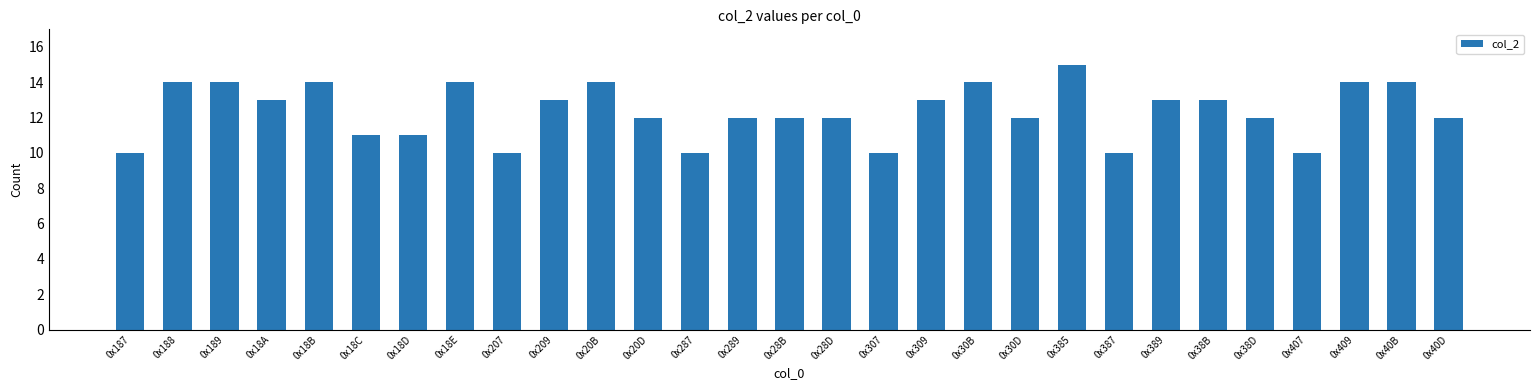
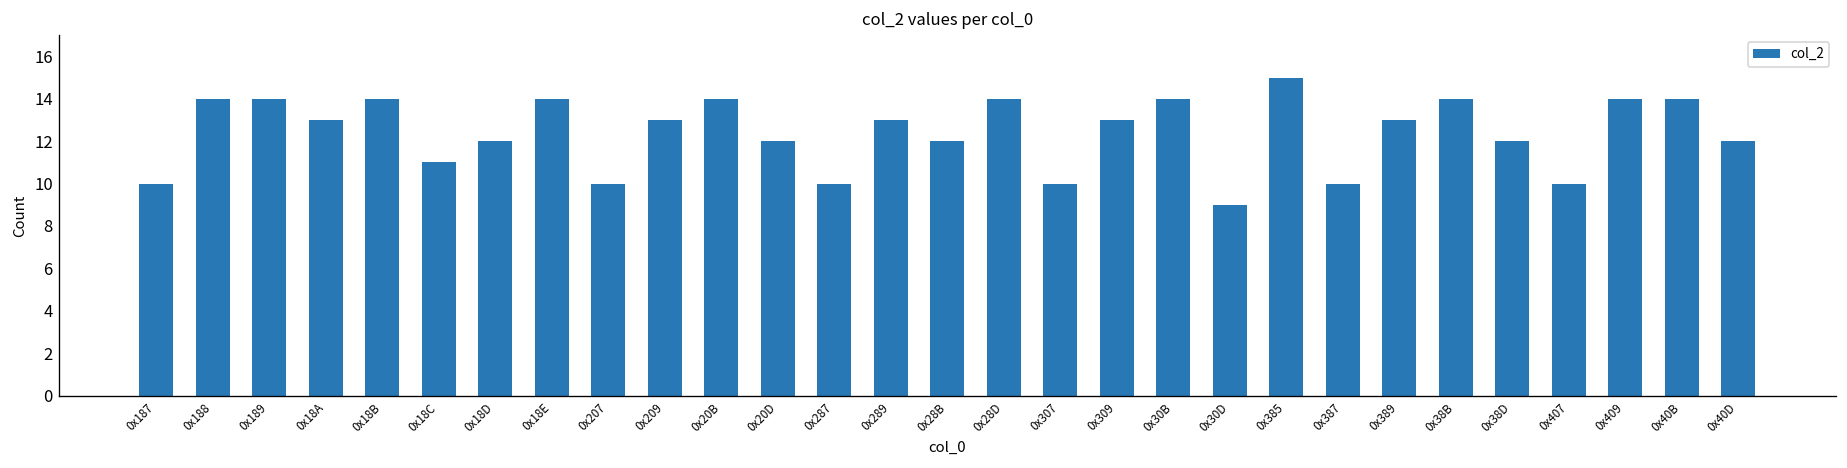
0x18D: 11 -> 12
0x289: 12 -> 13
0x28D: 12 -> 14
0x30D: 12 -> 9
0x38B: 13 -> 14
